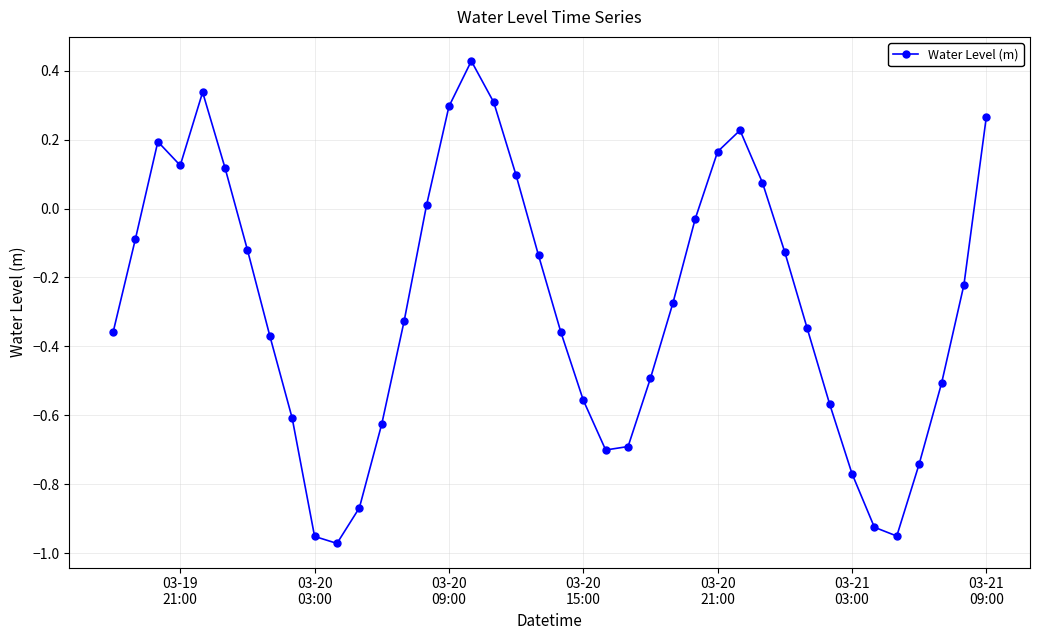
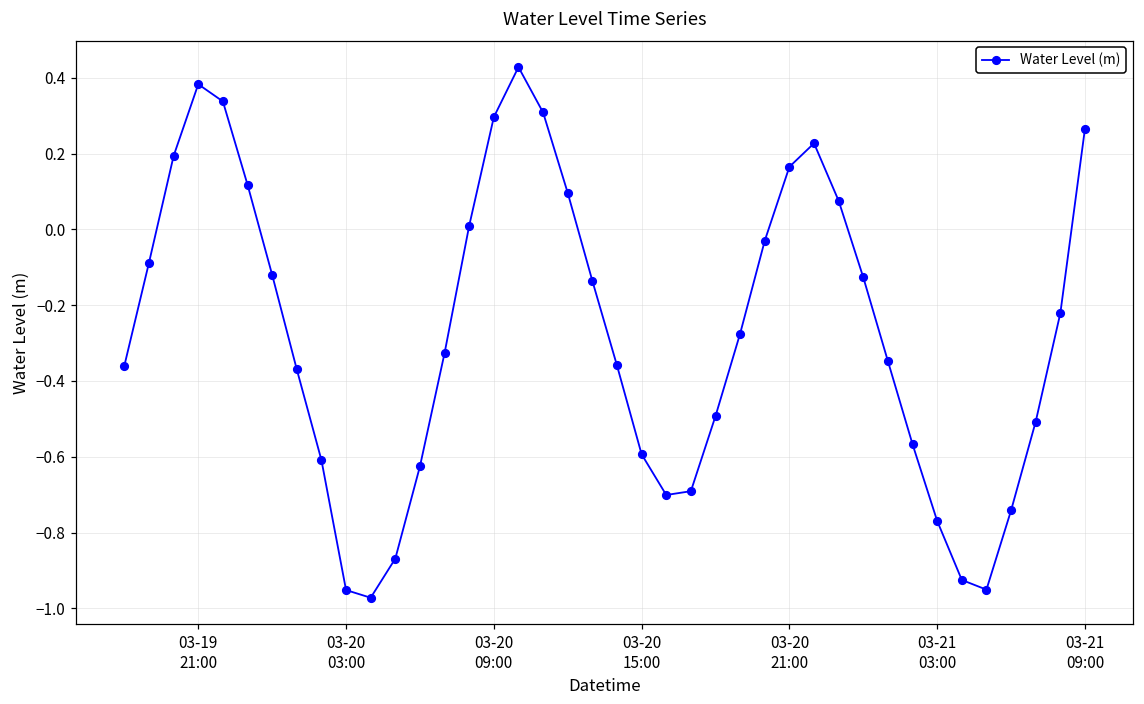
03-19 21:00: 0.13 -> 0.38
03-20 15:00: -0.56 -> -0.59
